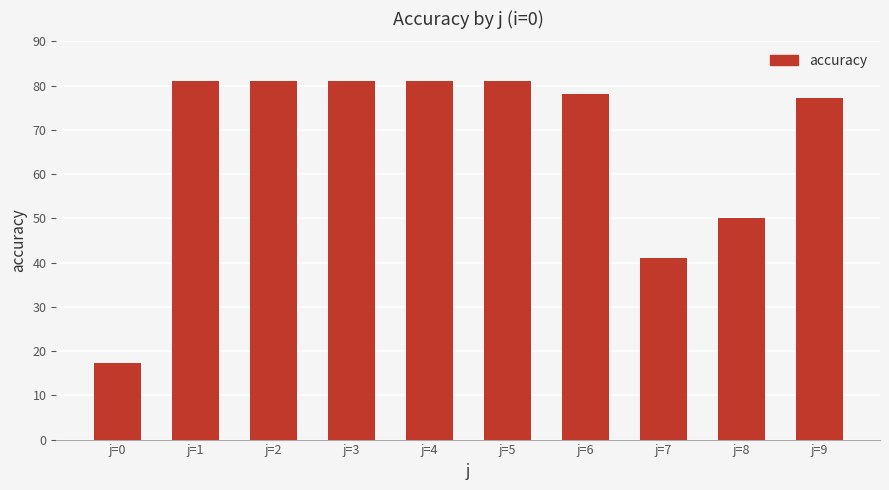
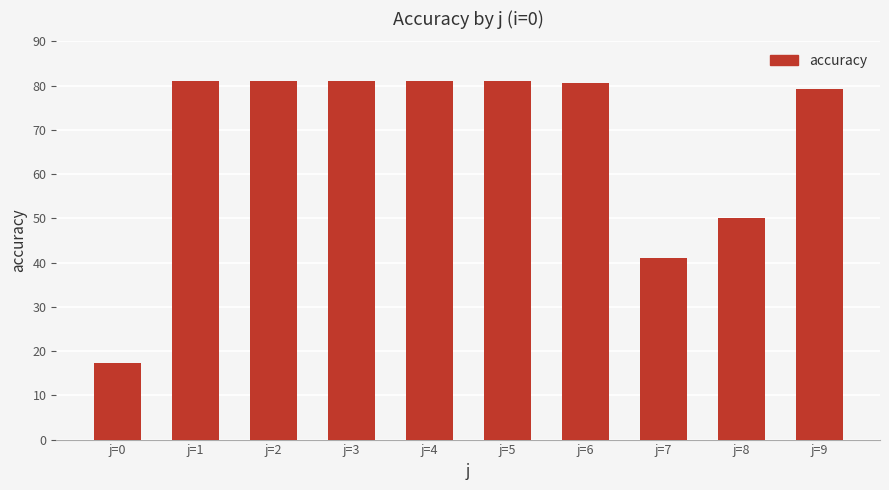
j=6: 78 -> 81
j=9: 77 -> 79
